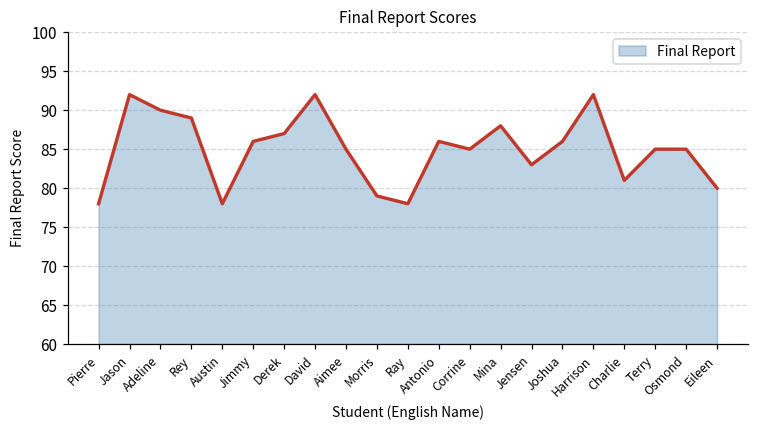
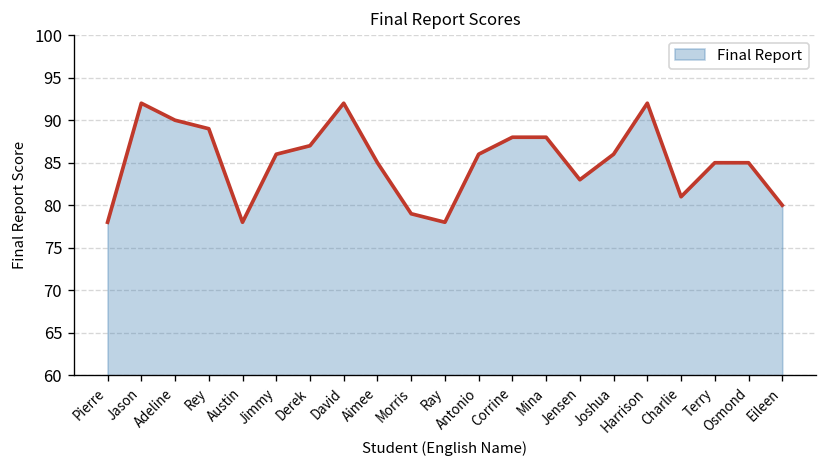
Corrine: 85 -> 88
